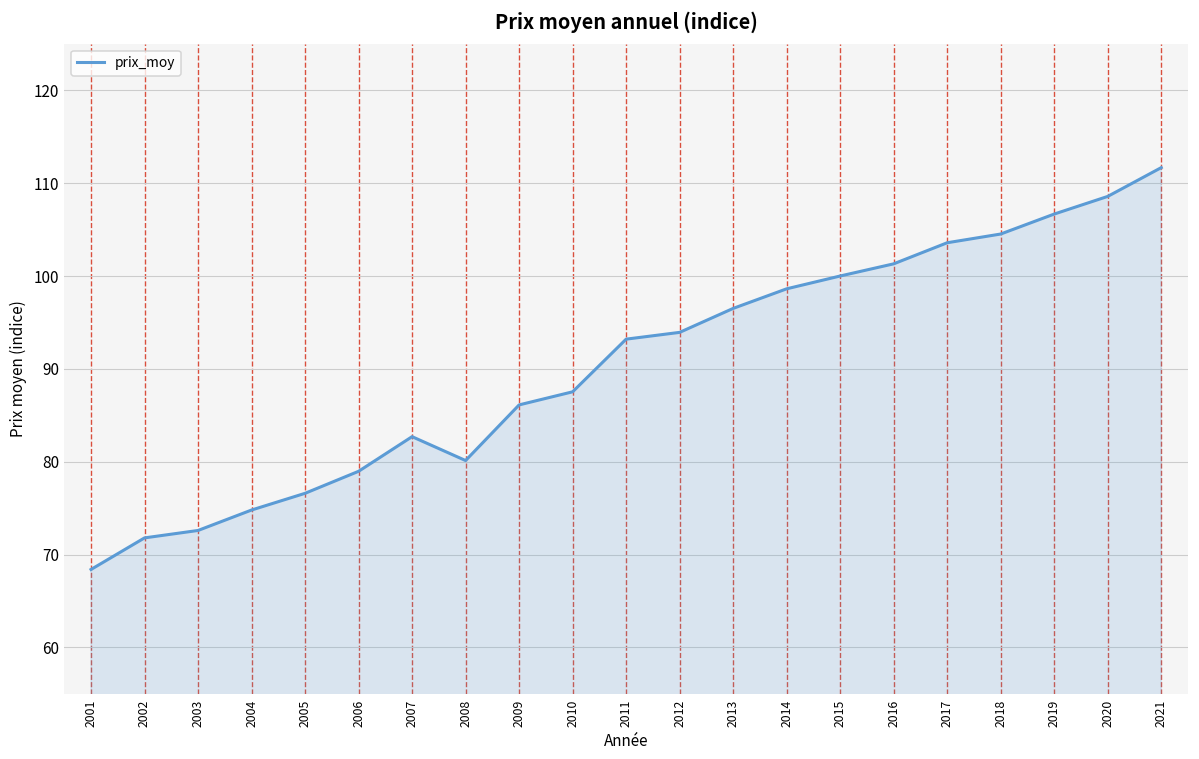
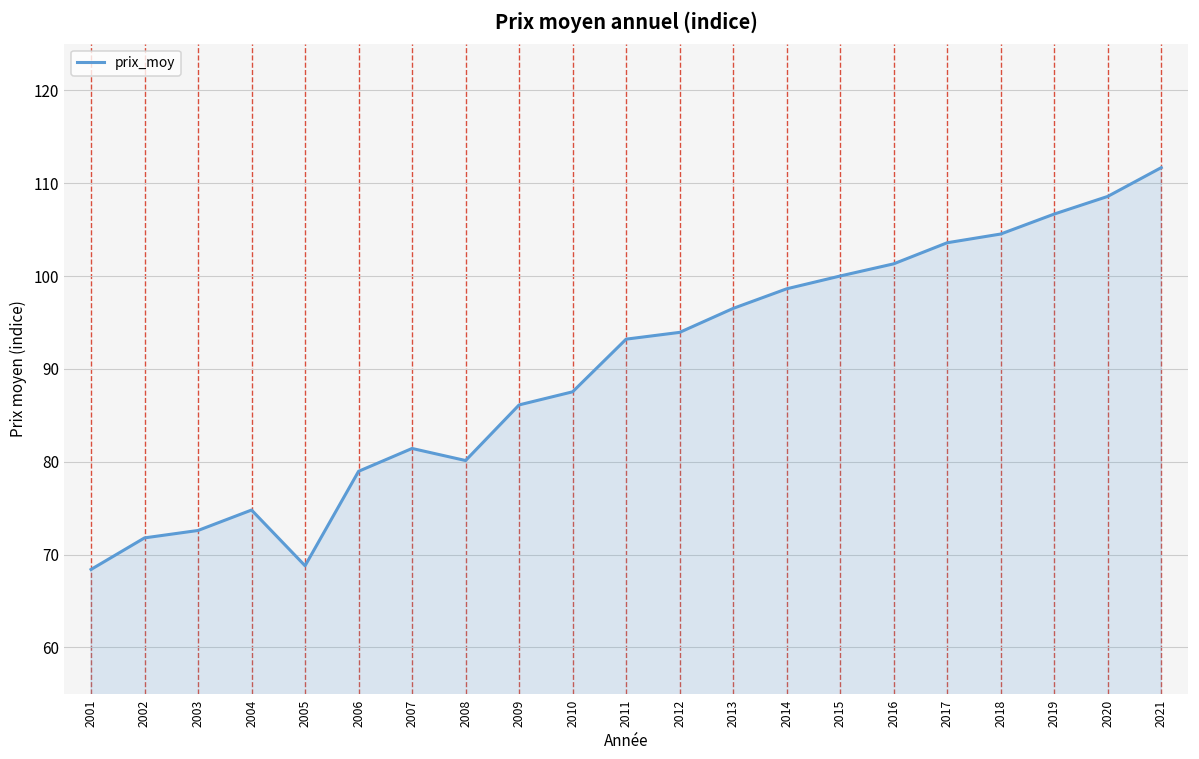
2005: 77 -> 69
2007: 83 -> 81
